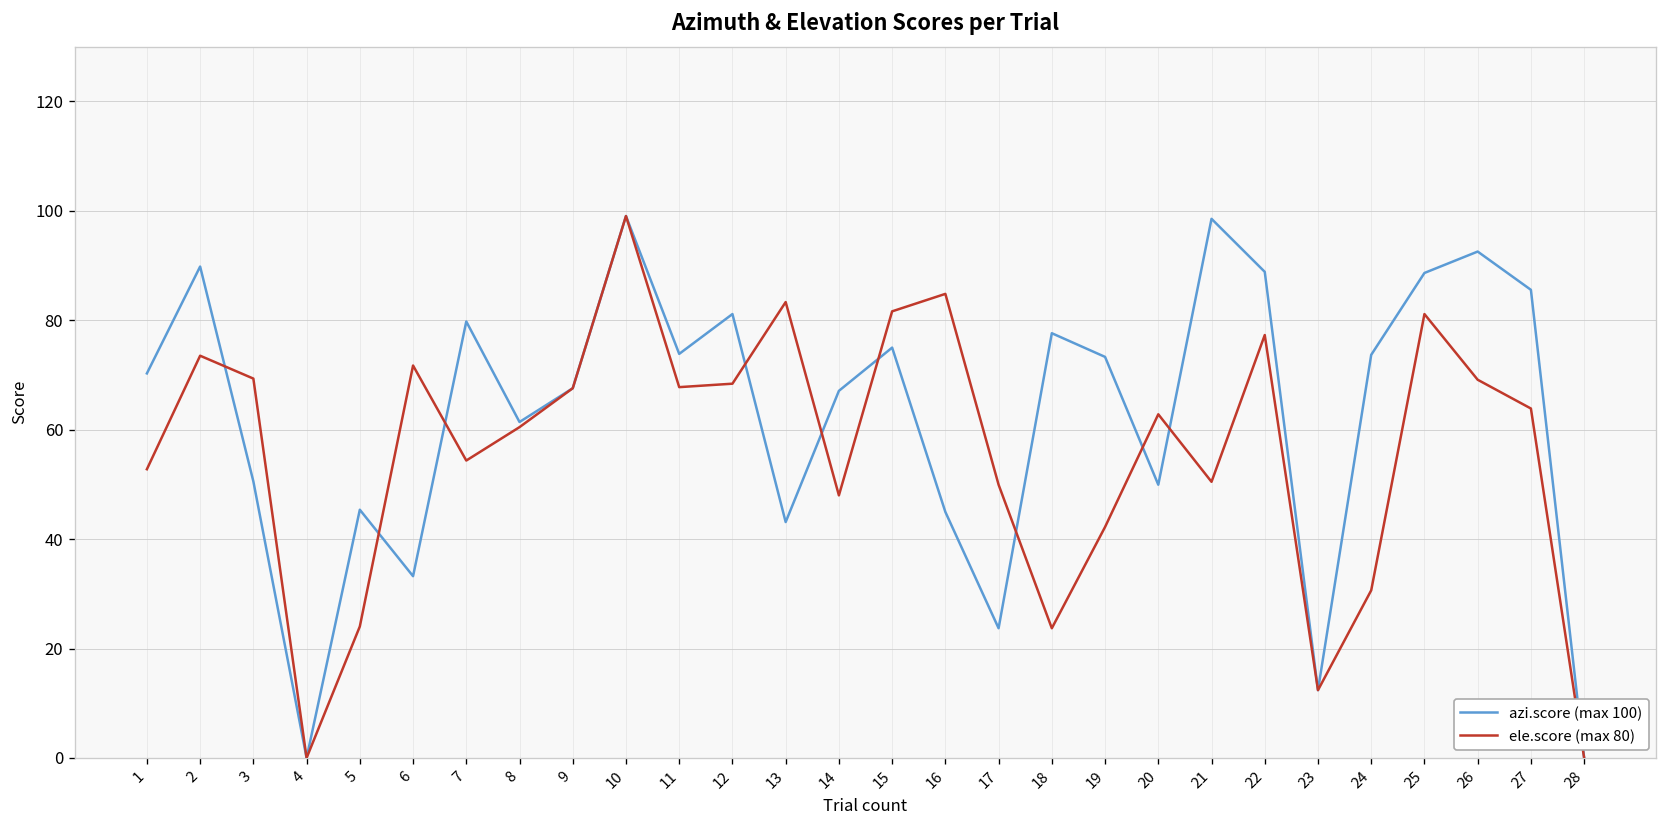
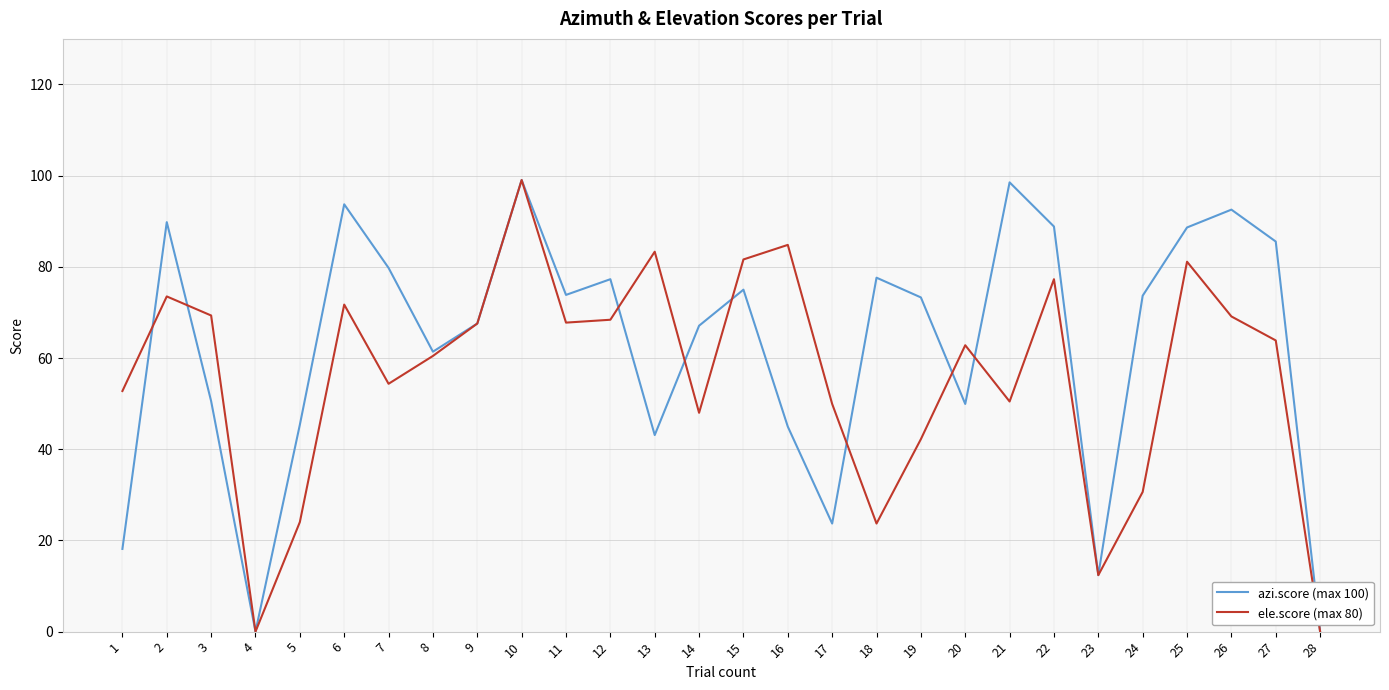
azi.score (max 100), 1: 70 -> 18
azi.score (max 100), 6: 33 -> 94
azi.score (max 100), 12: 81 -> 77
